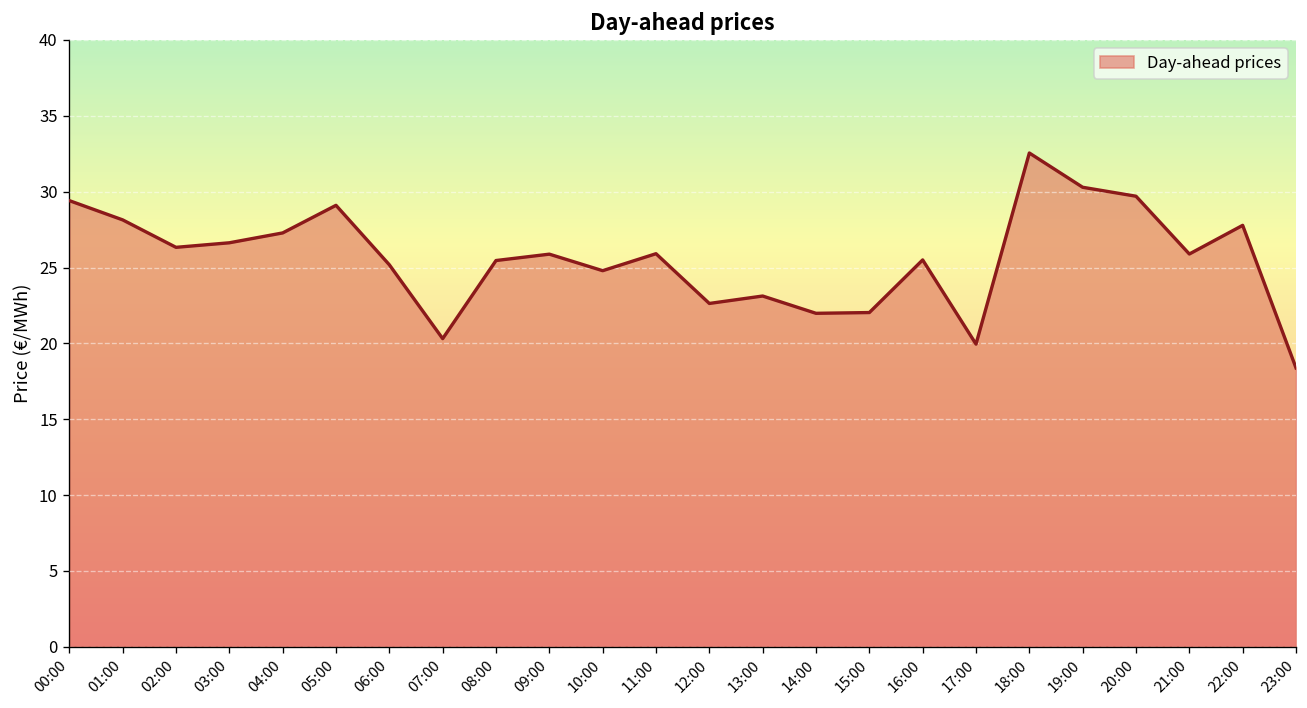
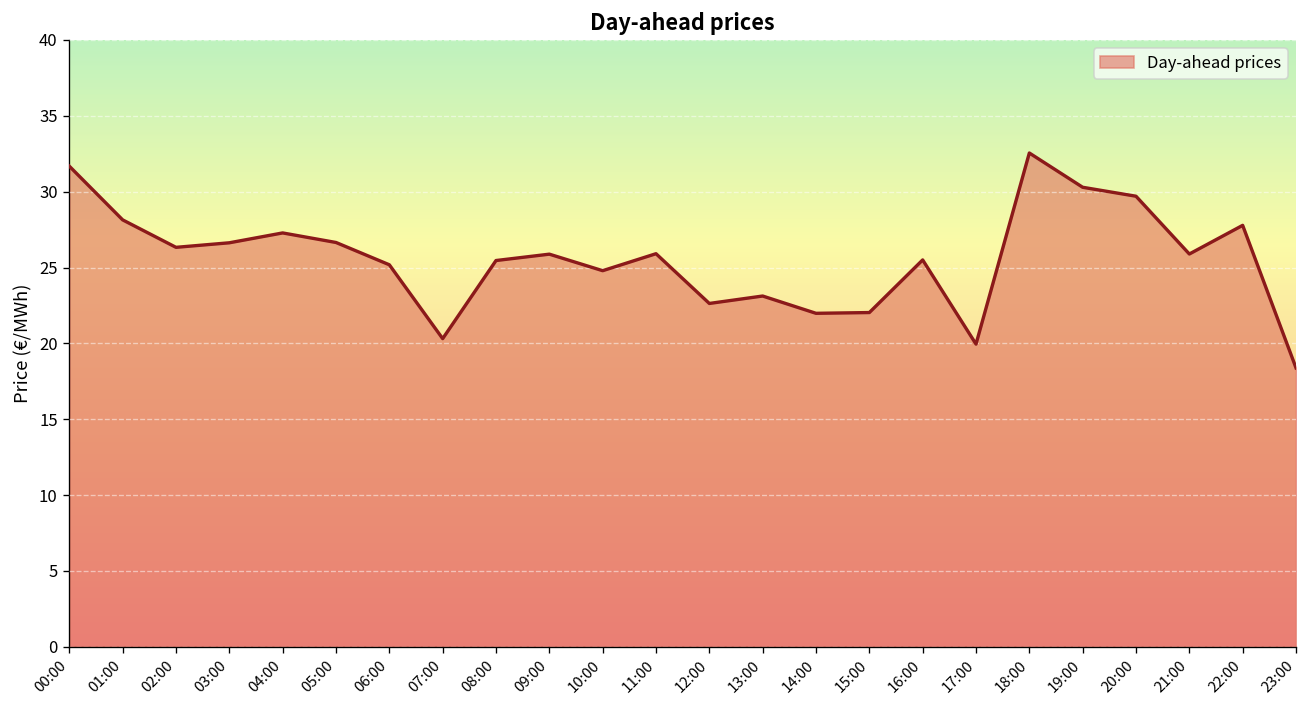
00:00: 29.4 -> 31.7
05:00: 29.1 -> 26.7
